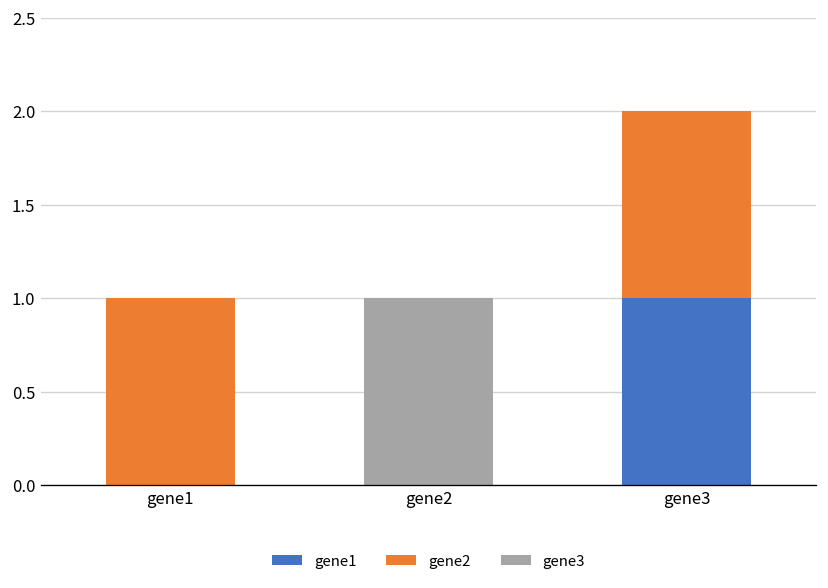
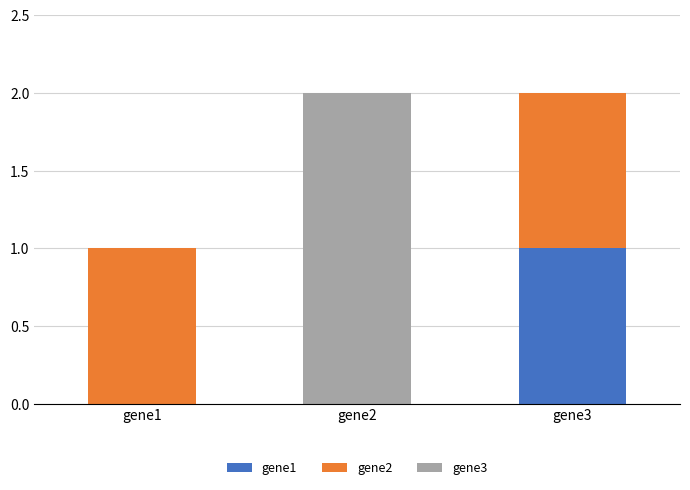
gene3, gene2: 1 -> 2
